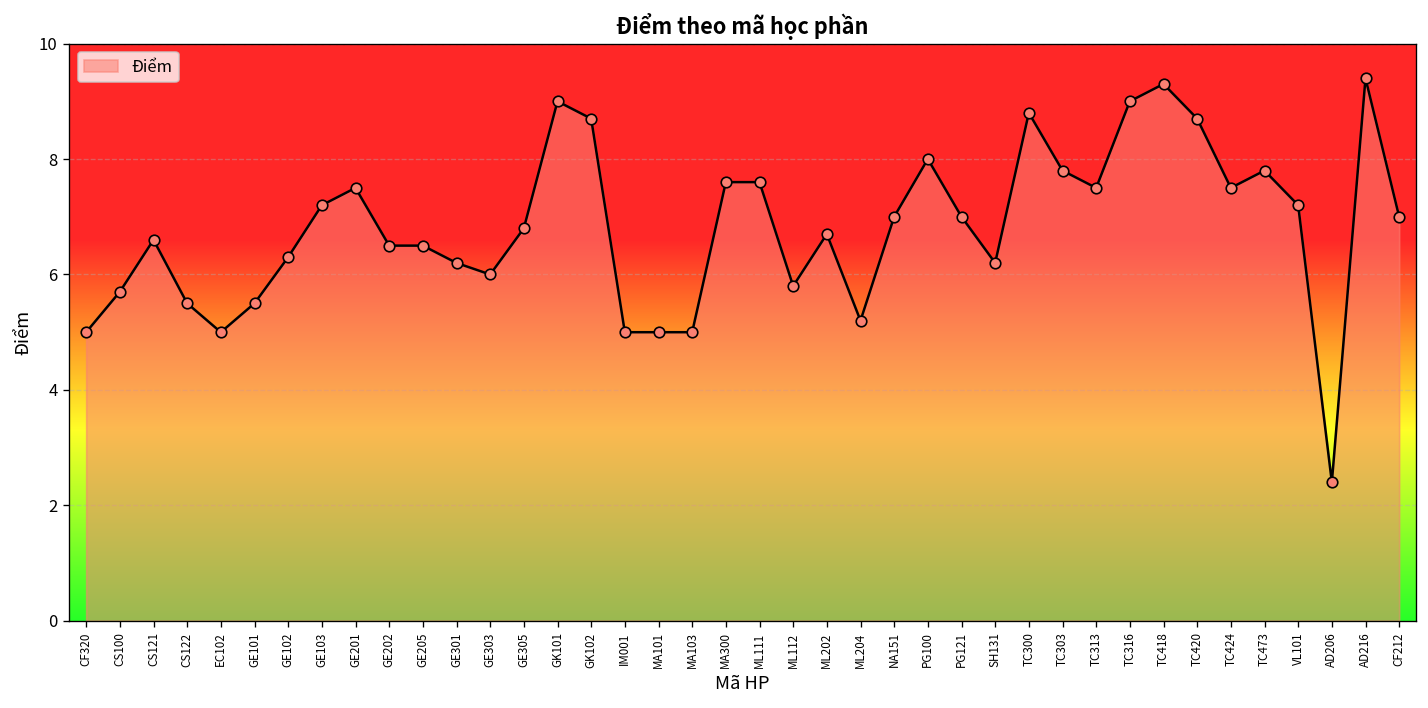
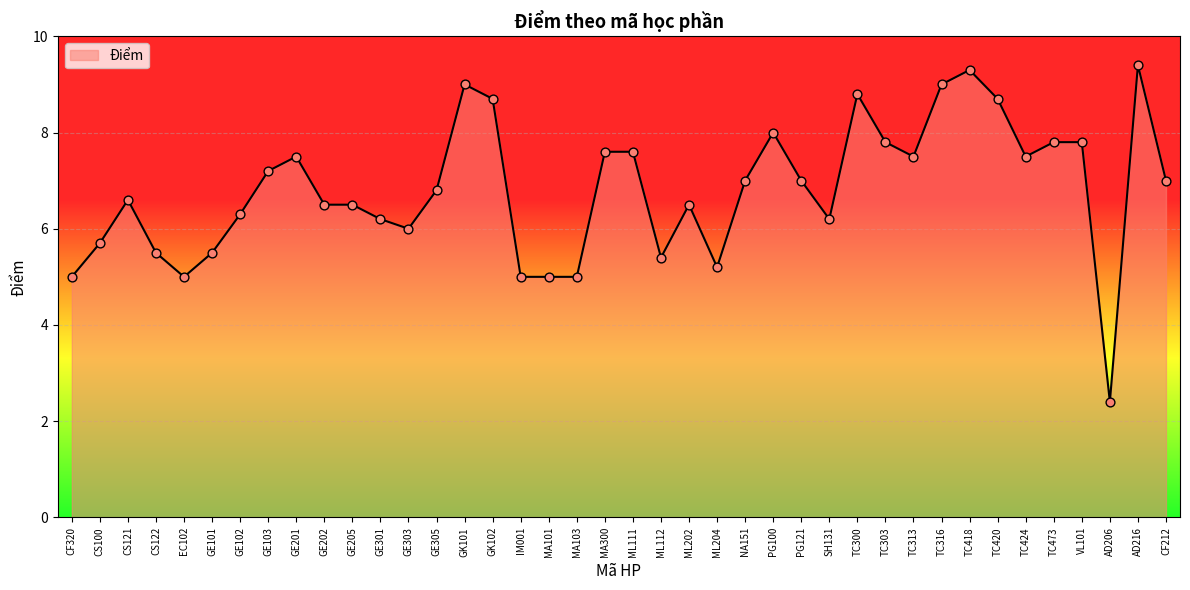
ML112: 5.8 -> 5.4
ML202: 6.7 -> 6.5
VL101: 7.2 -> 7.8
